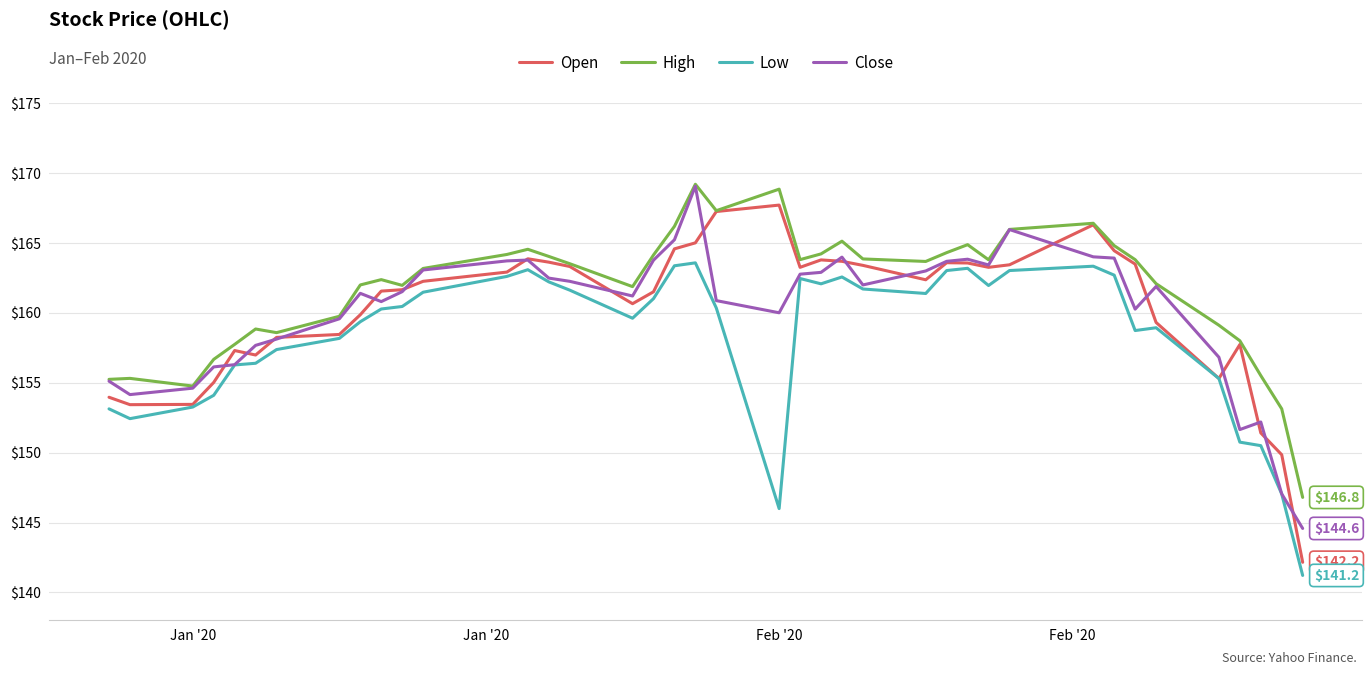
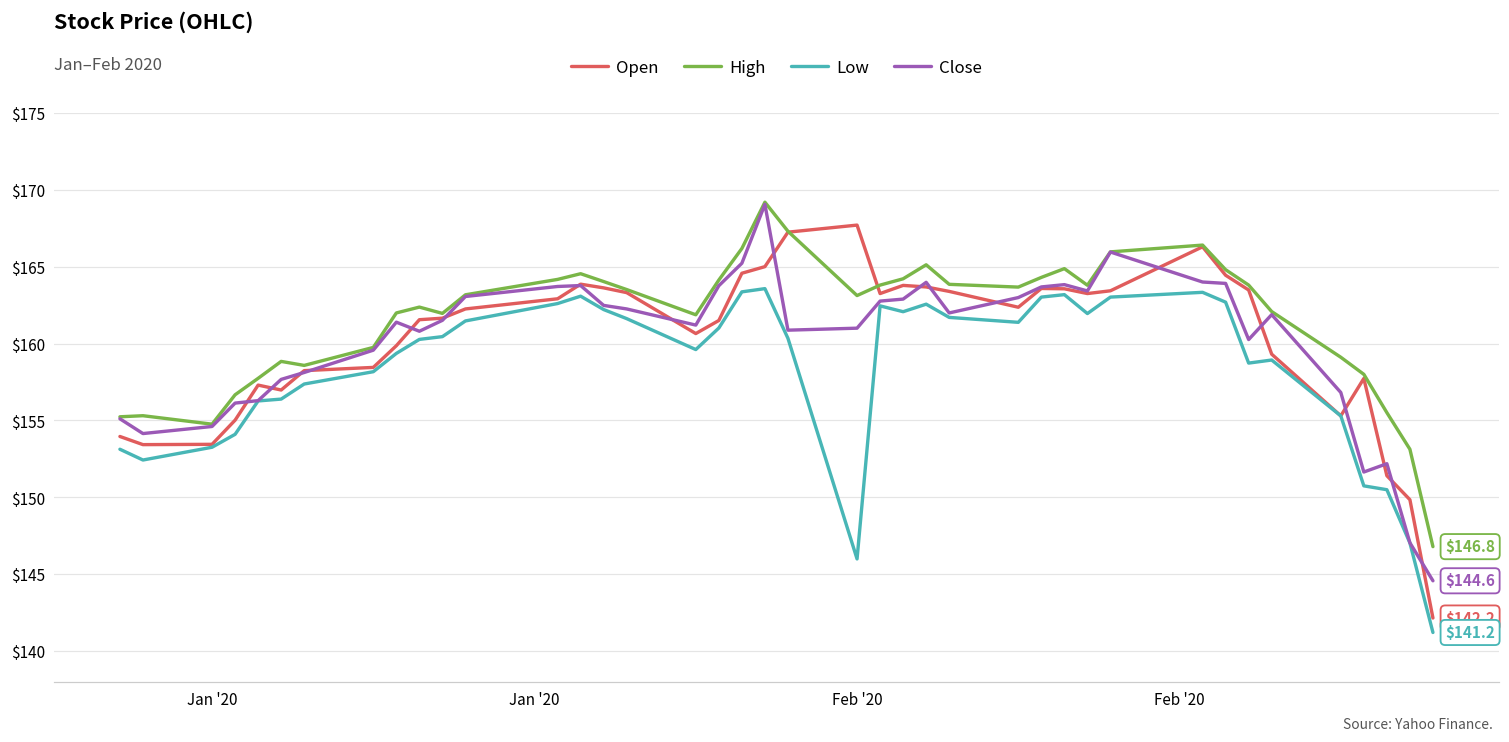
High, Feb '20: $168.8 -> $163.1
Close, Feb '20: $160 -> $161
